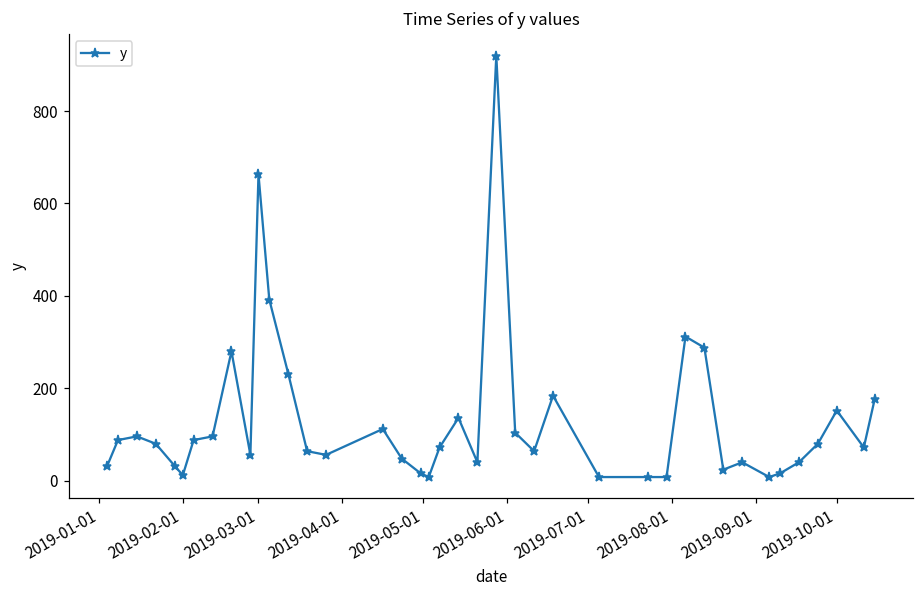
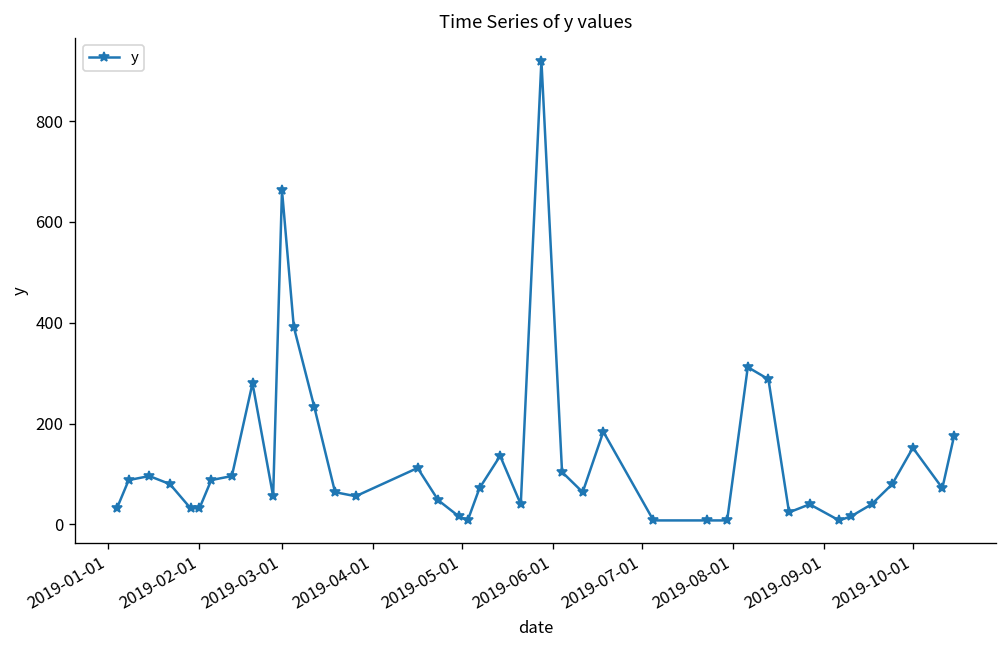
2019-02-01: 10 -> 30
